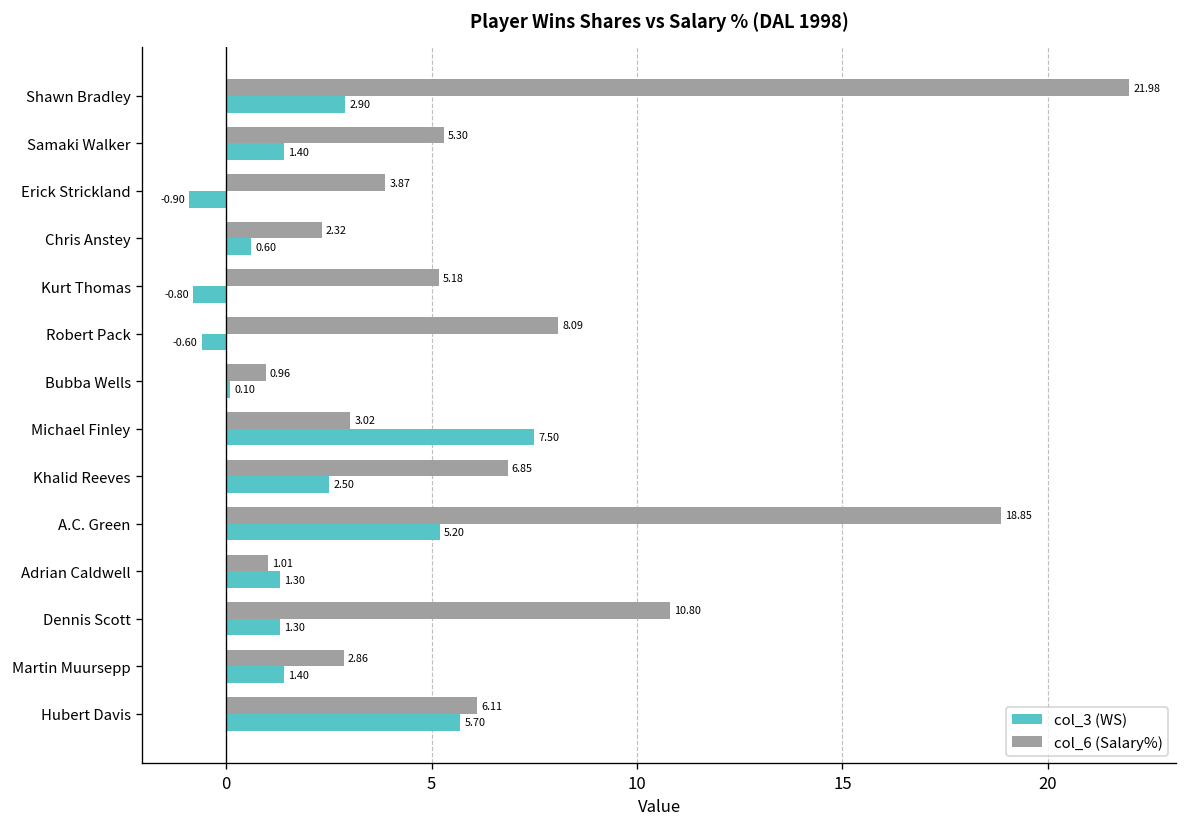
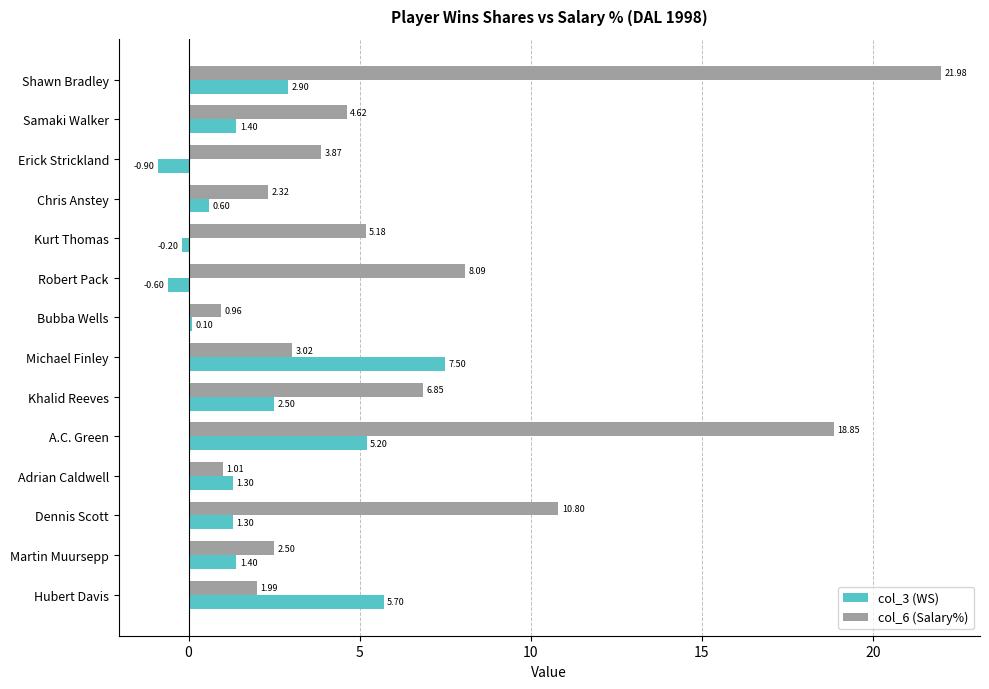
col_6 (Salary%), Samaki Walker: 5.30 -> 4.62
col_3 (WS), Kurt Thomas: -0.80 -> -0.20
col_6 (Salary%), Martin Muursepp: 2.86 -> 2.50
col_6 (Salary%), Hubert Davis: 6.11 -> 1.99
